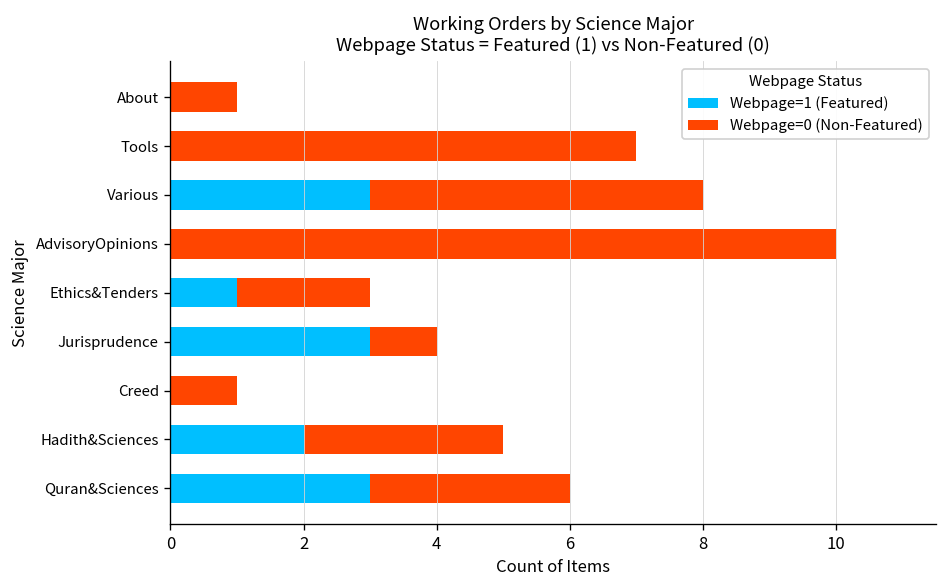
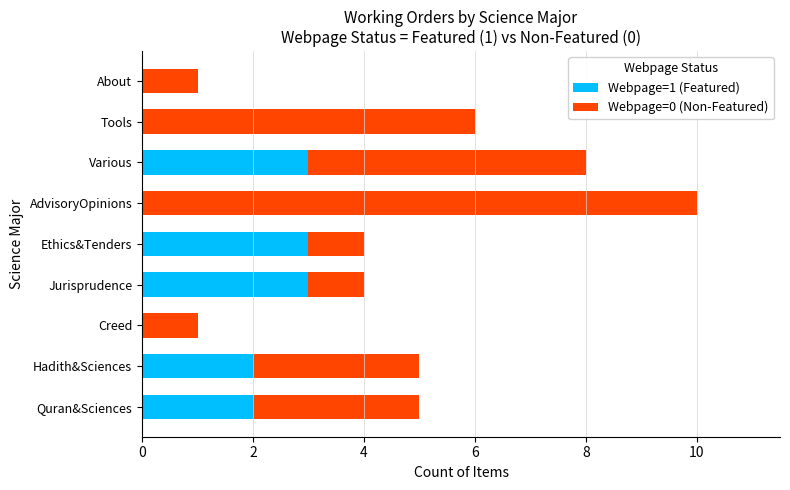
Webpage=0 (Non-Featured), Tools: 7 -> 6
Webpage=1 (Featured), Ethics&Tenders: 1 -> 3
Webpage=0 (Non-Featured), Ethics&Tenders: 2 -> 1
Webpage=1 (Featured), Quran&Sciences: 3 -> 2
